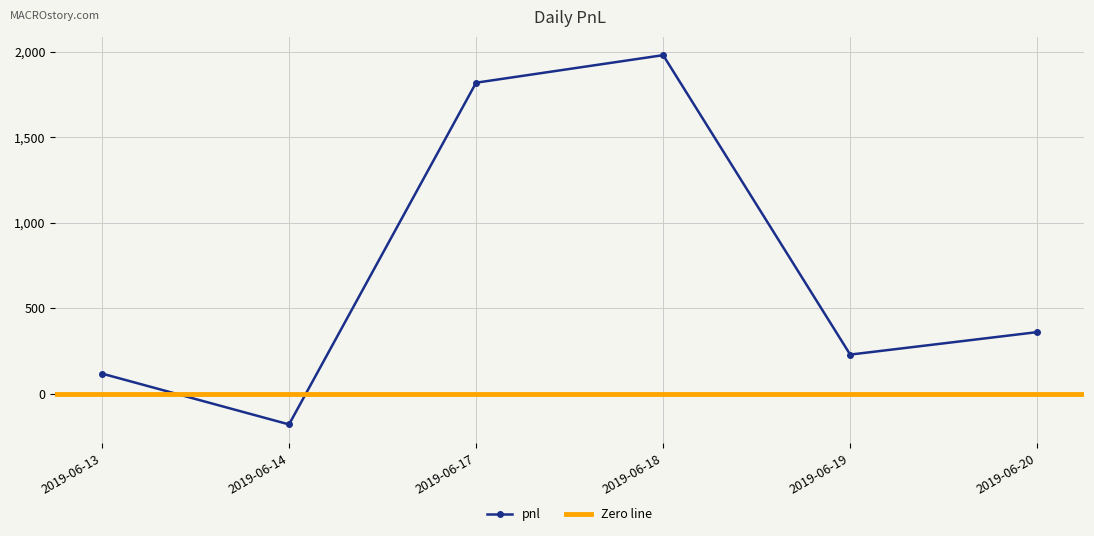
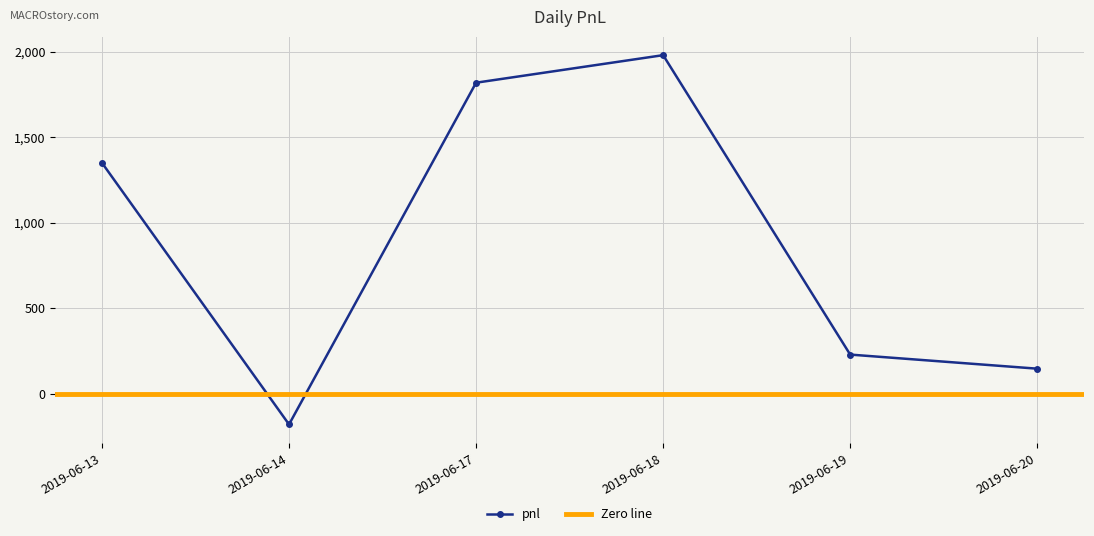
2019-06-13: 120 -> 1,350
2019-06-20: 360 -> 150
